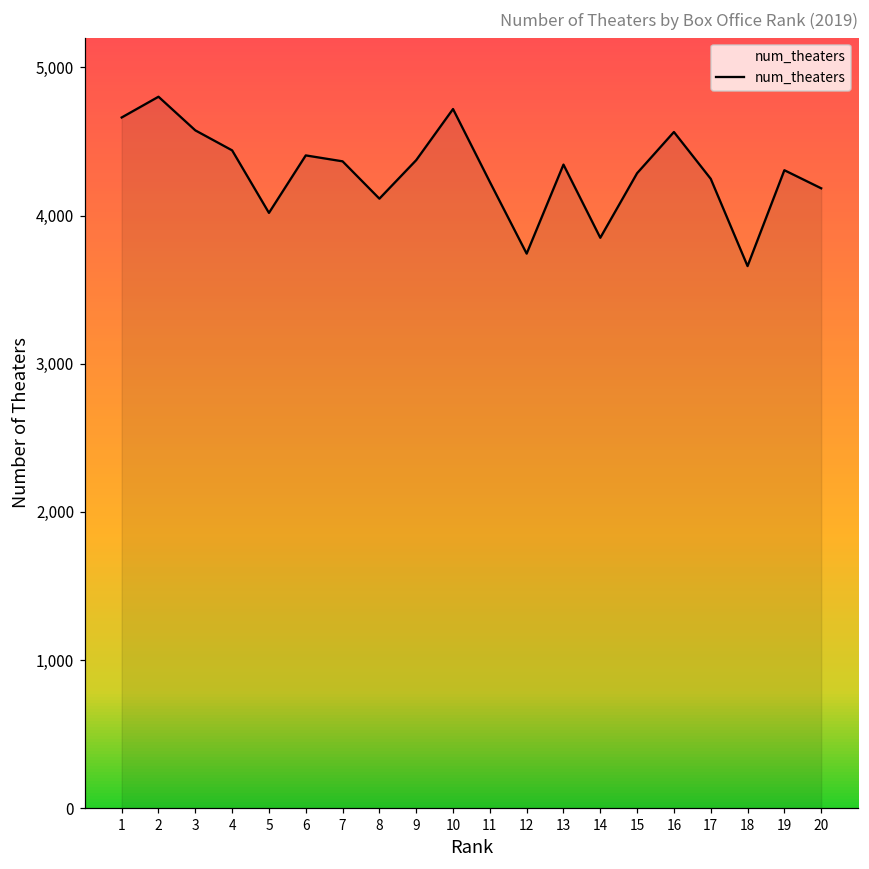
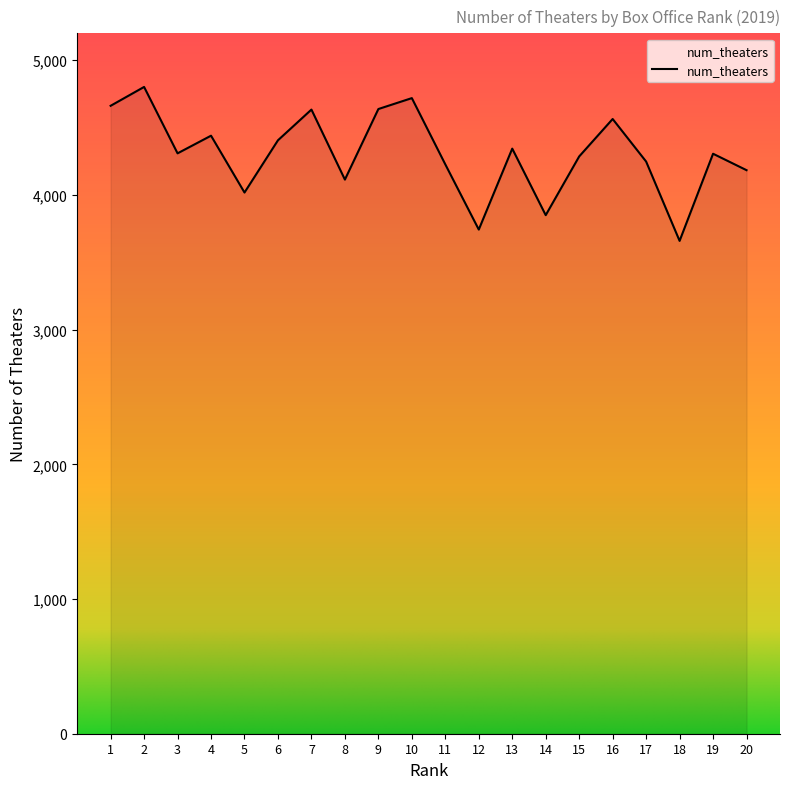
3: 4,580 -> 4,310
7: 4,370 -> 4,630
9: 4,370 -> 4,640
